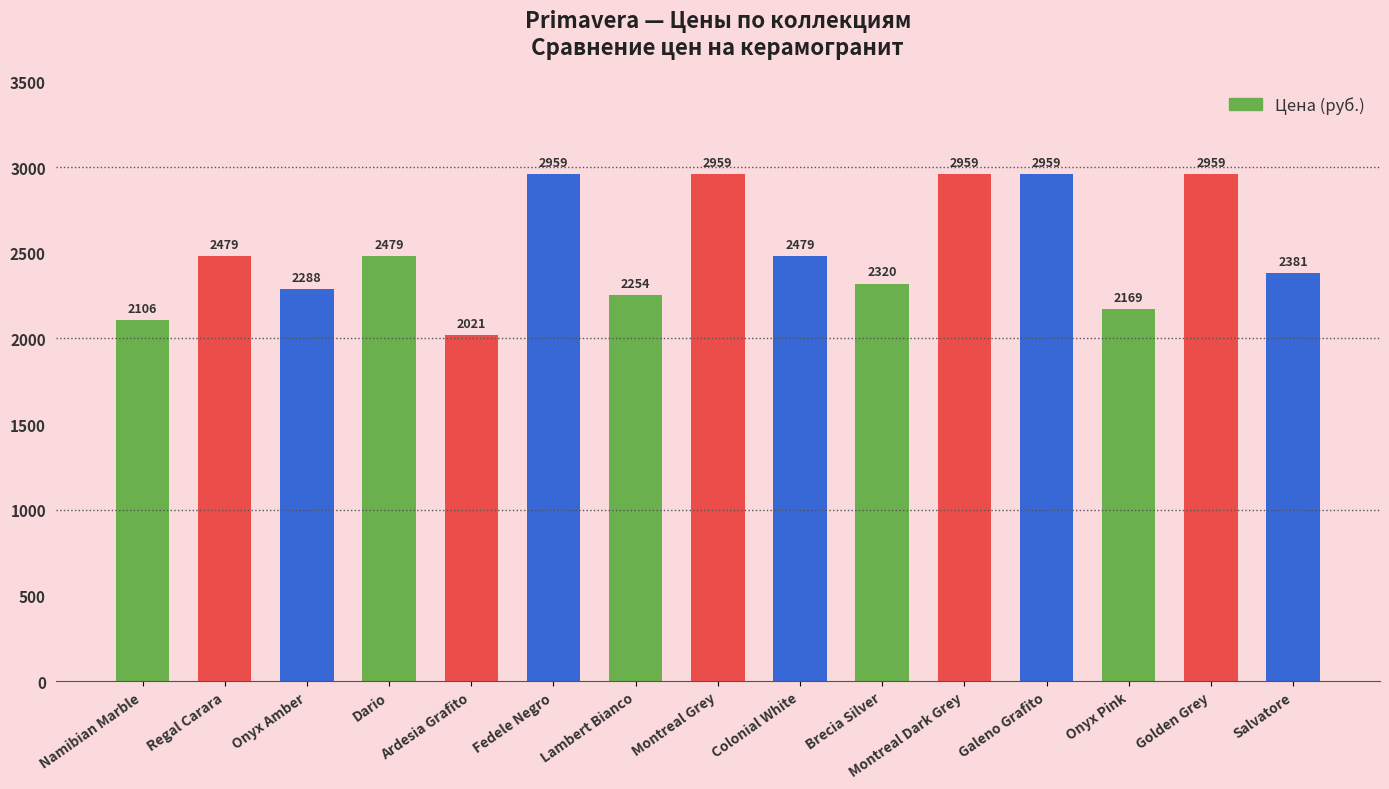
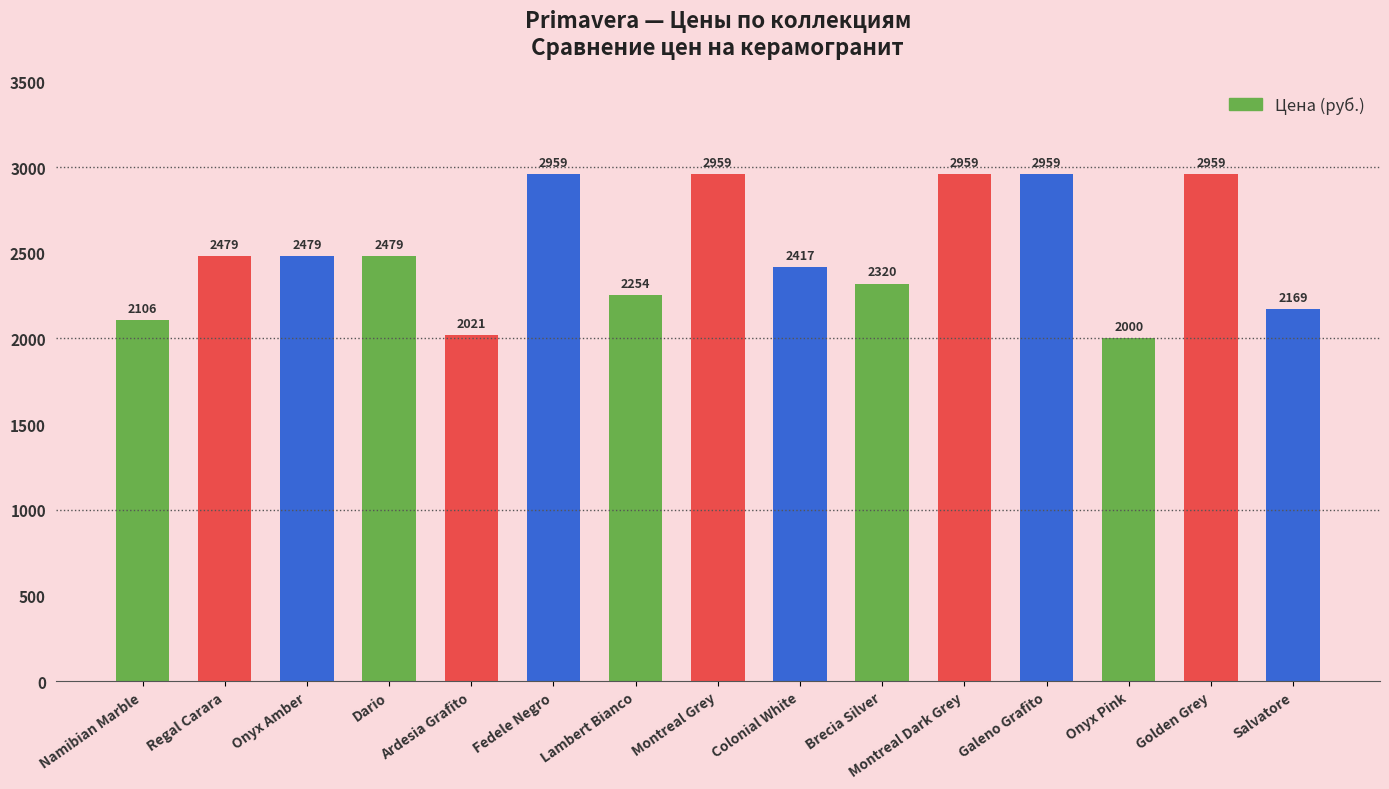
Onyx Amber: 2288 -> 2479
Colonial White: 2479 -> 2417
Onyx Pink: 2169 -> 2000
Salvatore: 2381 -> 2169
